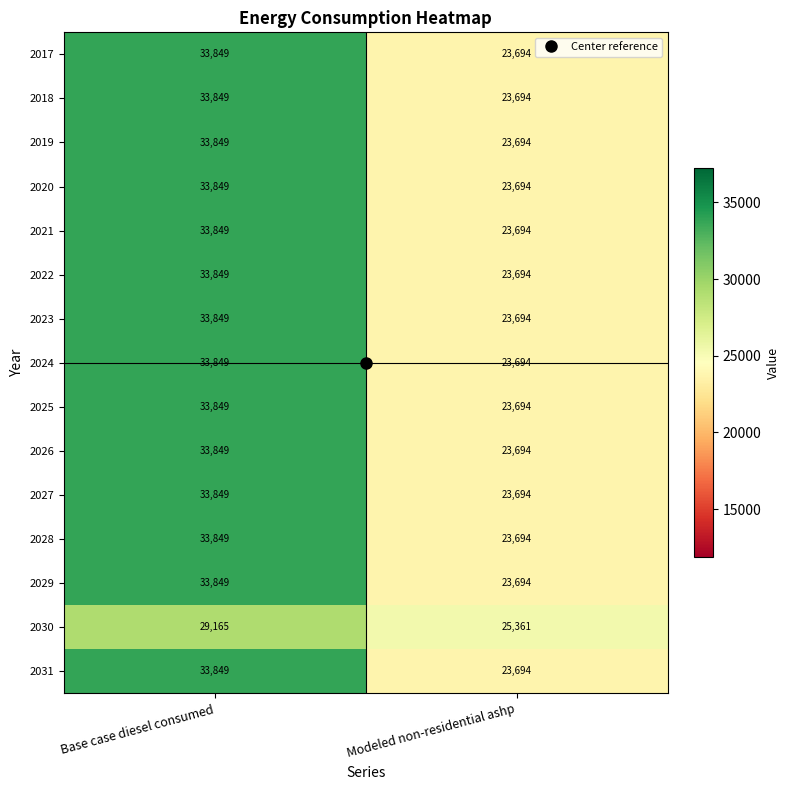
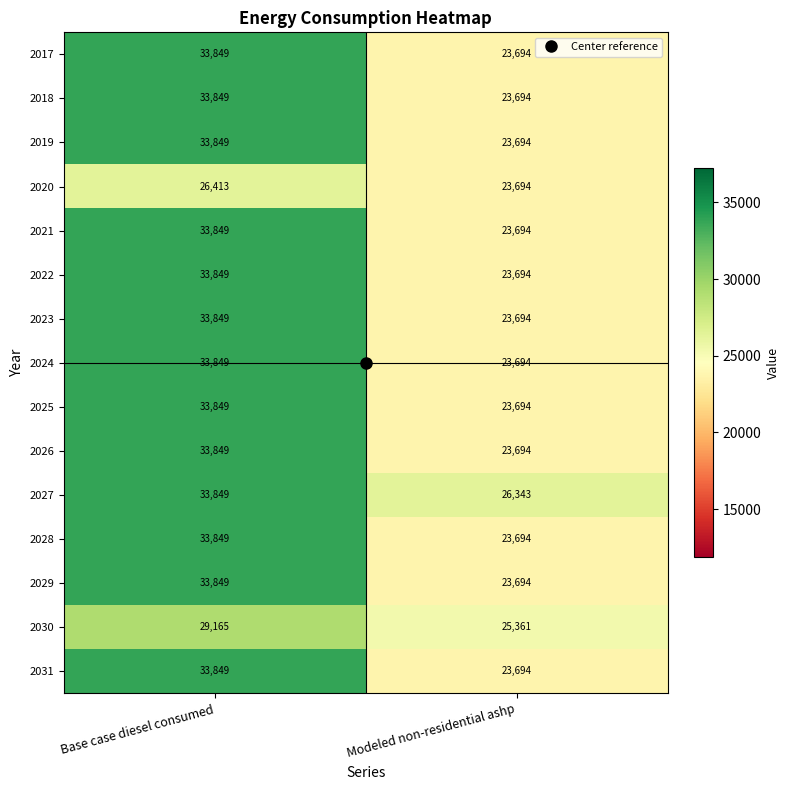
2020, Base case diesel consumed: 33,849 -> 26,413
2027, Modeled non-residential ashp: 23,694 -> 26,343
